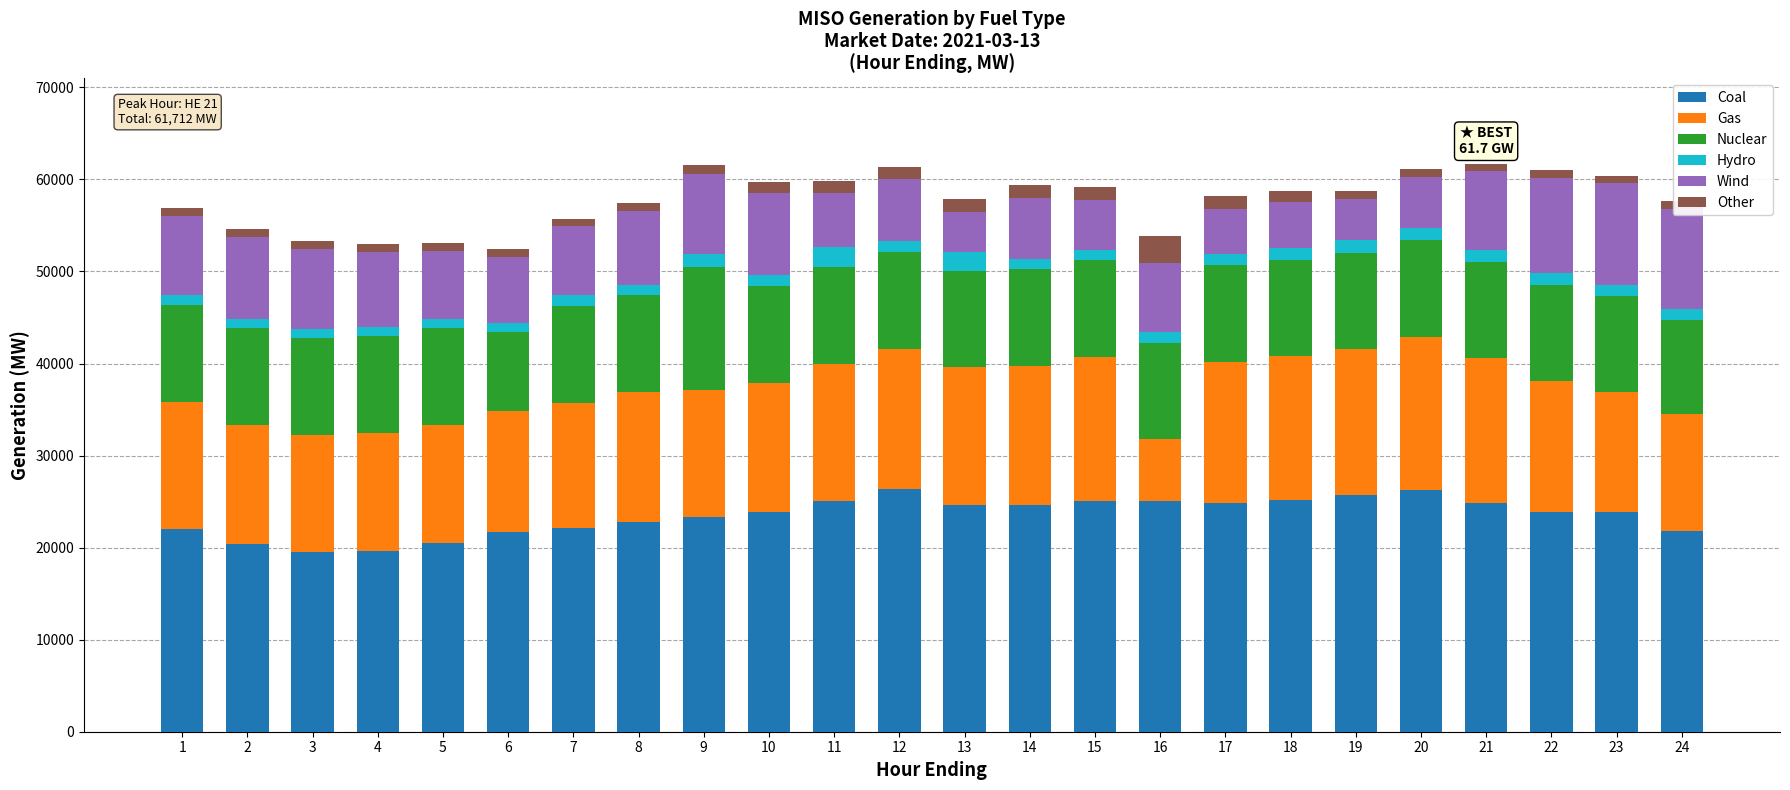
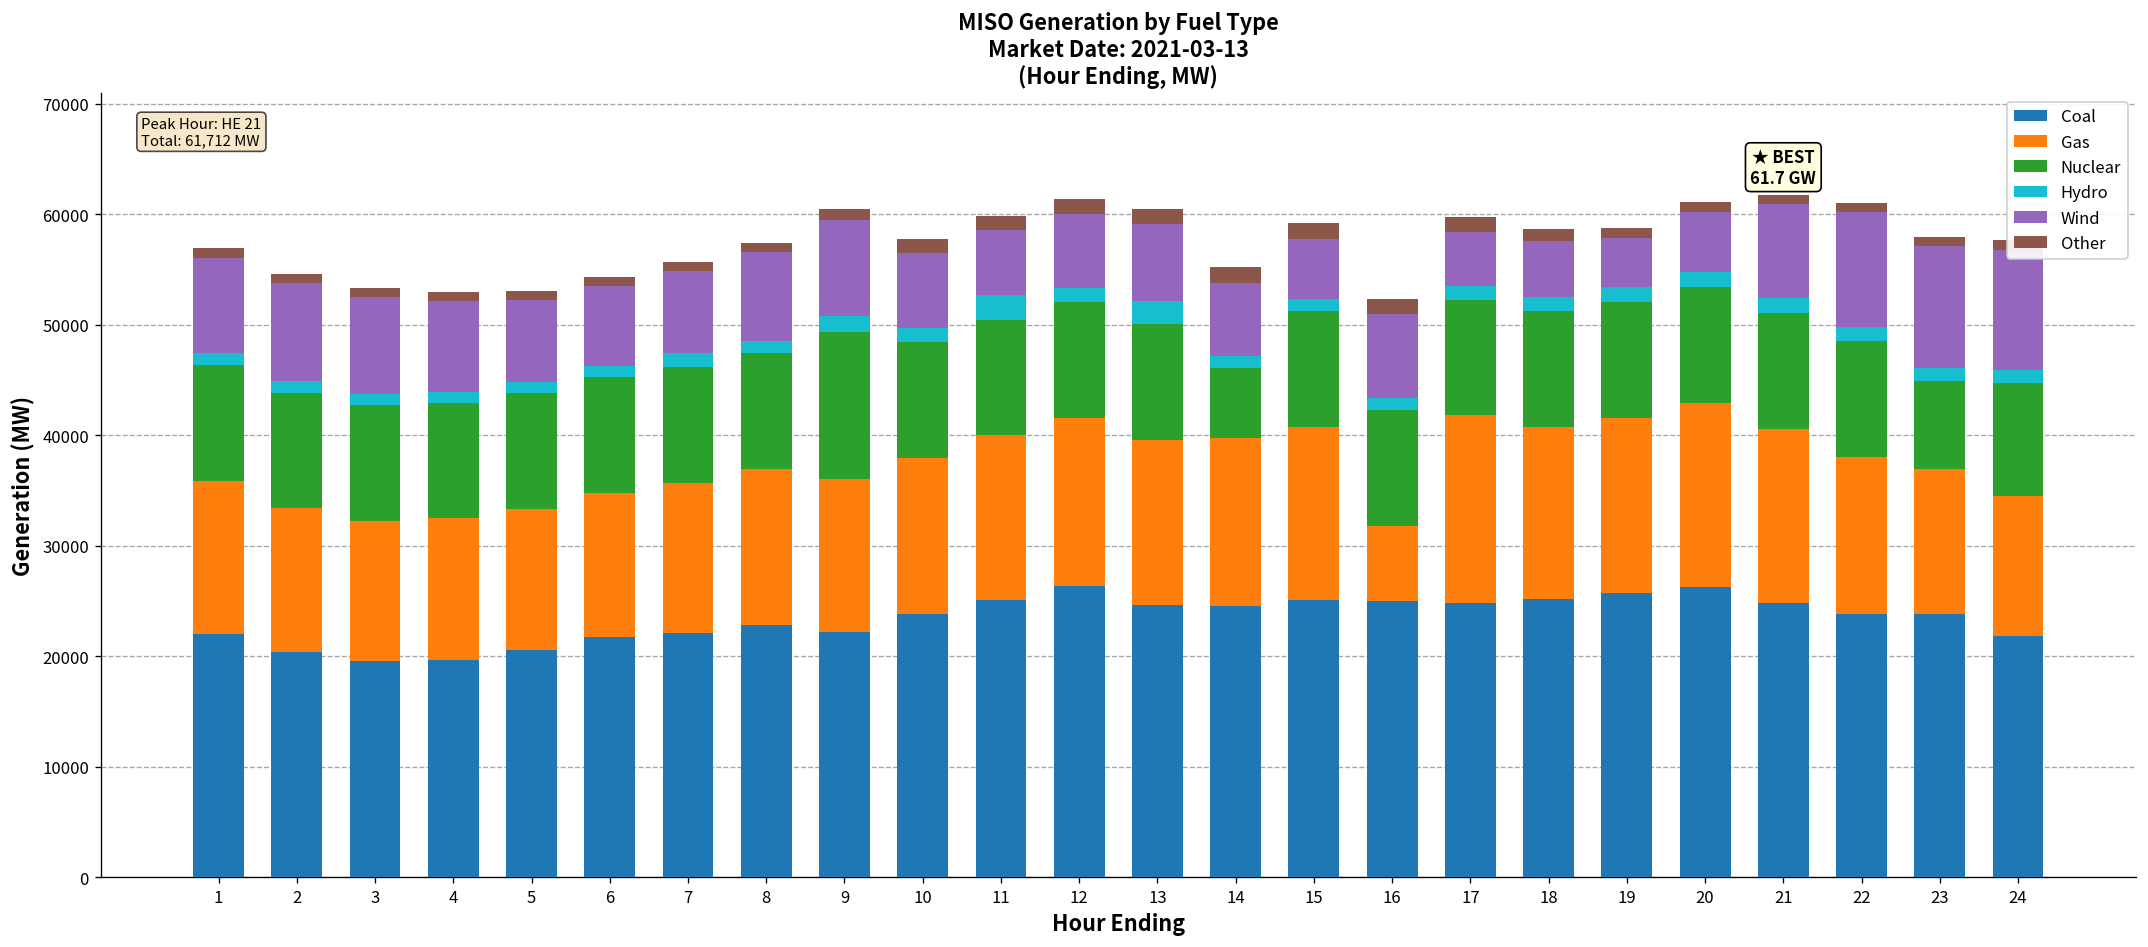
Nuclear, 6: 9000 -> 10000
Coal, 9: 23000 -> 22000
Wind, 10: 9000 -> 7000
Wind, 13: 4000 -> 7000
Nuclear, 14: 10000 -> 6000
Other, 16: 3000 -> 1000
Gas, 17: 15000 -> 17000
Nuclear, 23: 10000 -> 8000
